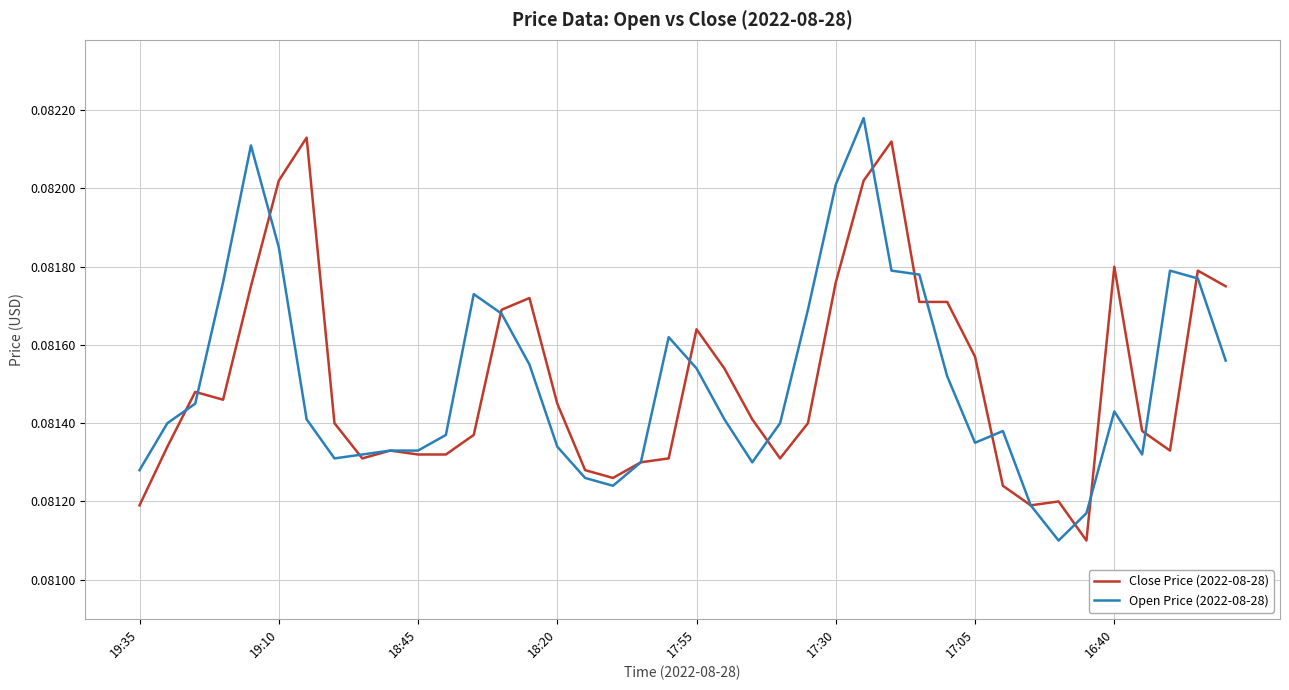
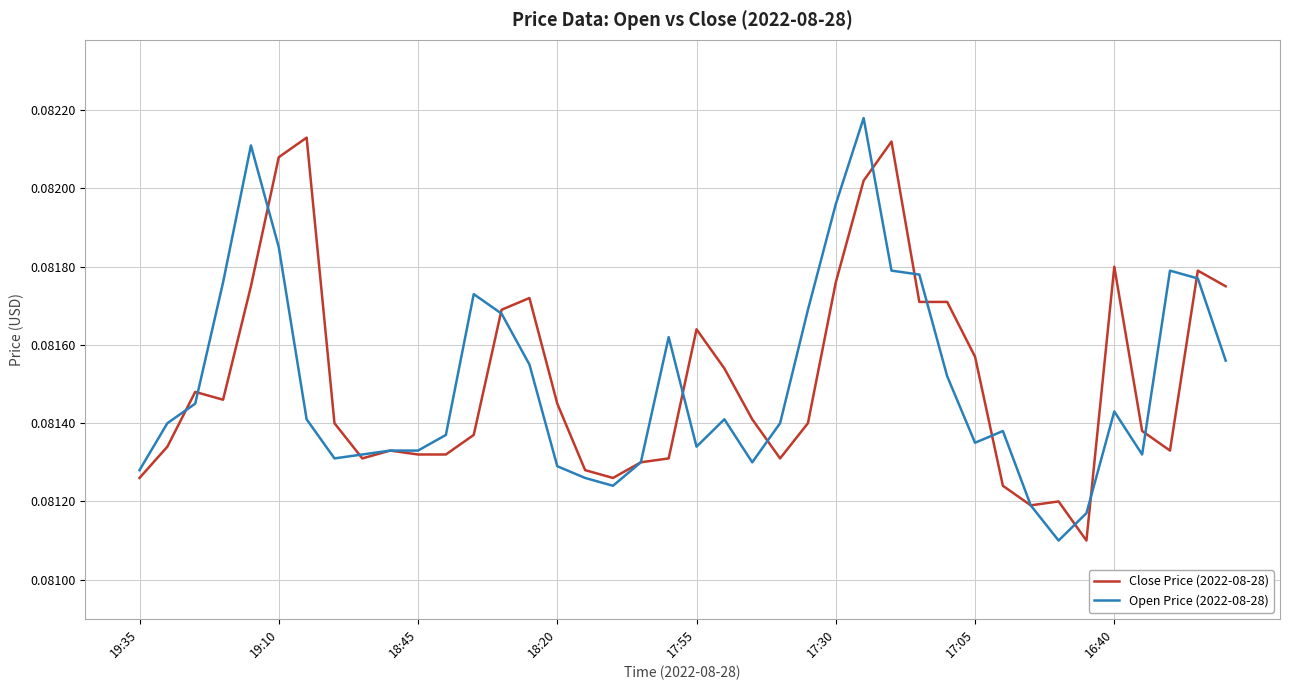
Close Price (2022-08-28), 19:35: 0.08119 -> 0.08126
Close Price (2022-08-28), 19:10: 0.08202 -> 0.08208
Open Price (2022-08-28), 18:20: 0.08134 -> 0.08129
Open Price (2022-08-28), 17:55: 0.08154 -> 0.08134
Open Price (2022-08-28), 17:30: 0.08201 -> 0.08196
